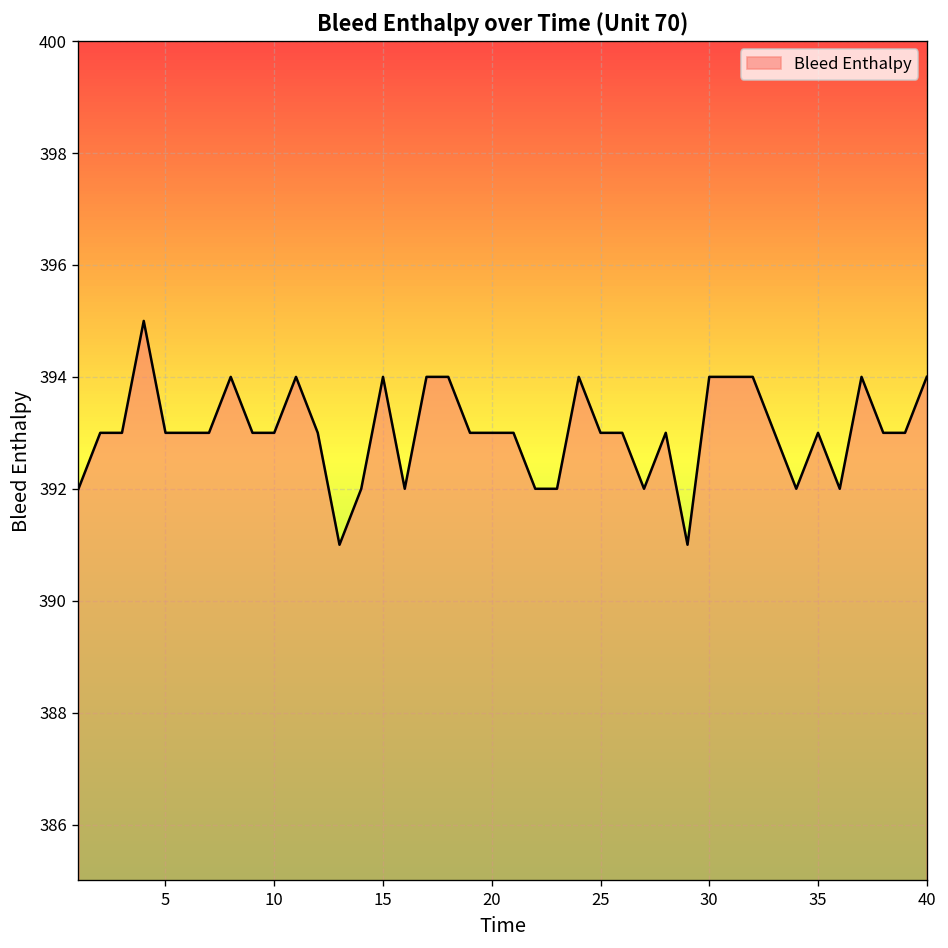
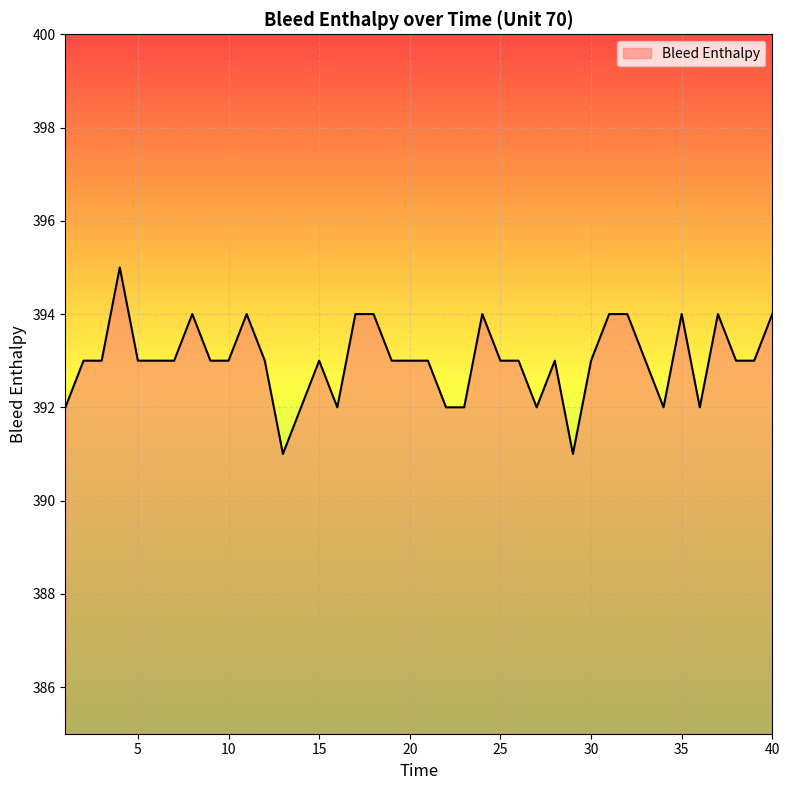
15: 394 -> 393
30: 394 -> 393
35: 393 -> 394
